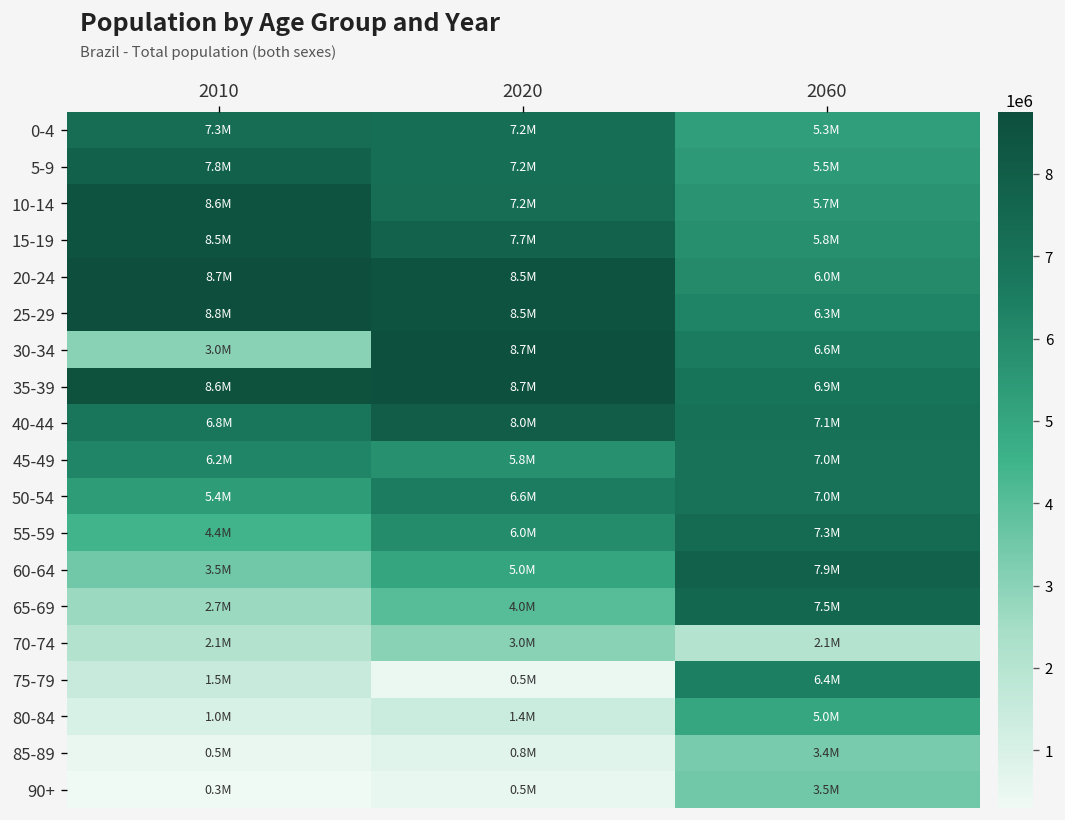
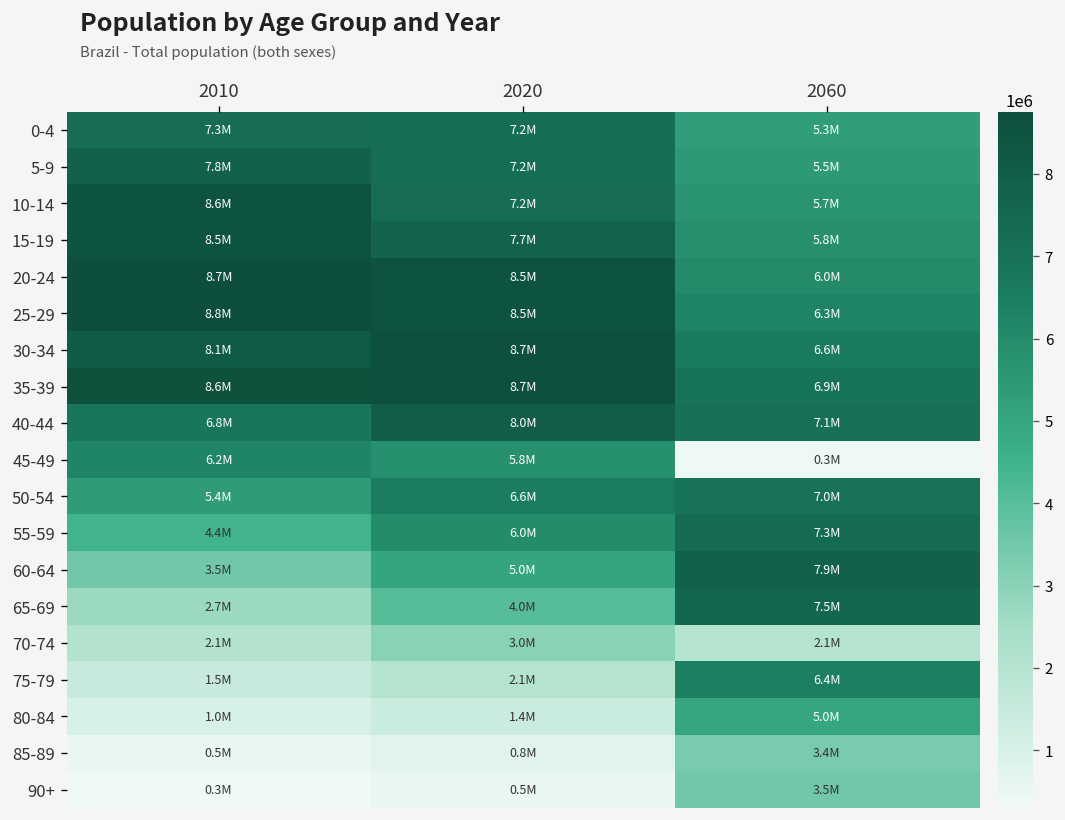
30-34, 2010: 3.0M -> 8.1M
45-49, 2060: 7.0M -> 0.3M
75-79, 2020: 0.5M -> 2.1M
